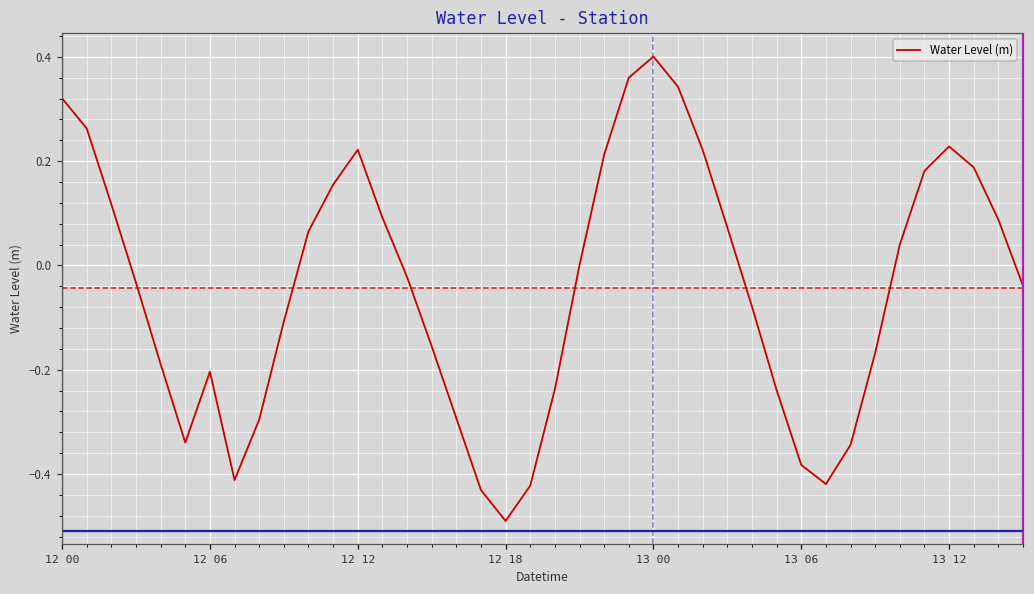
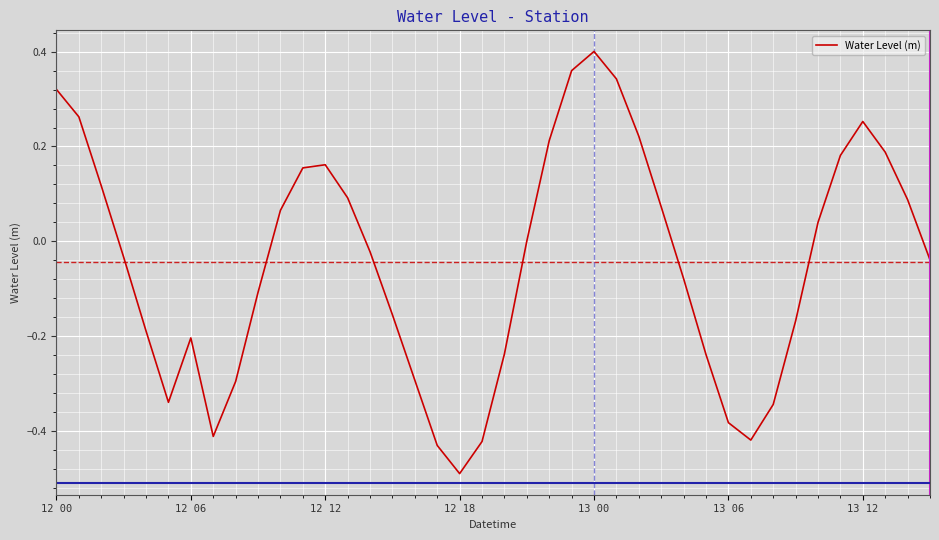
12 12: 0.22 -> 0.16
13 12: 0.23 -> 0.25
